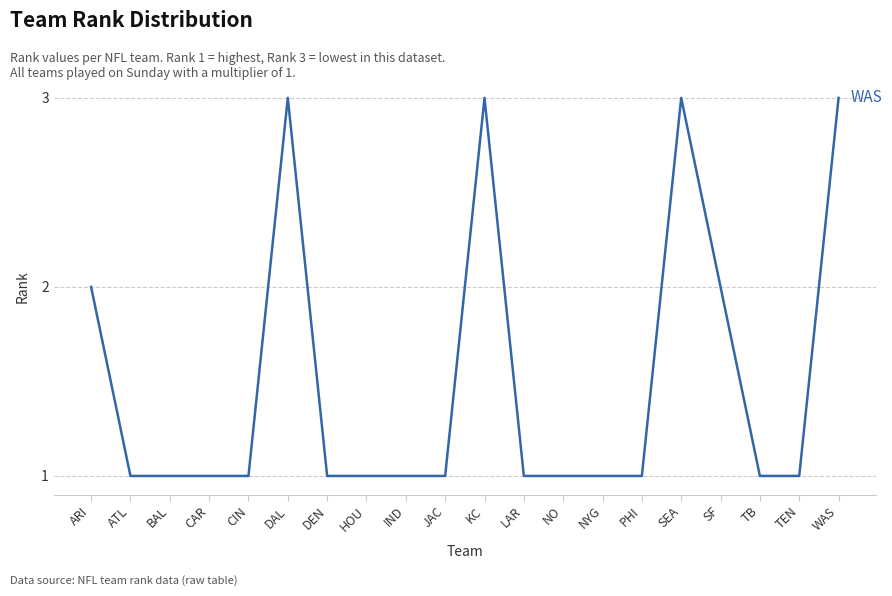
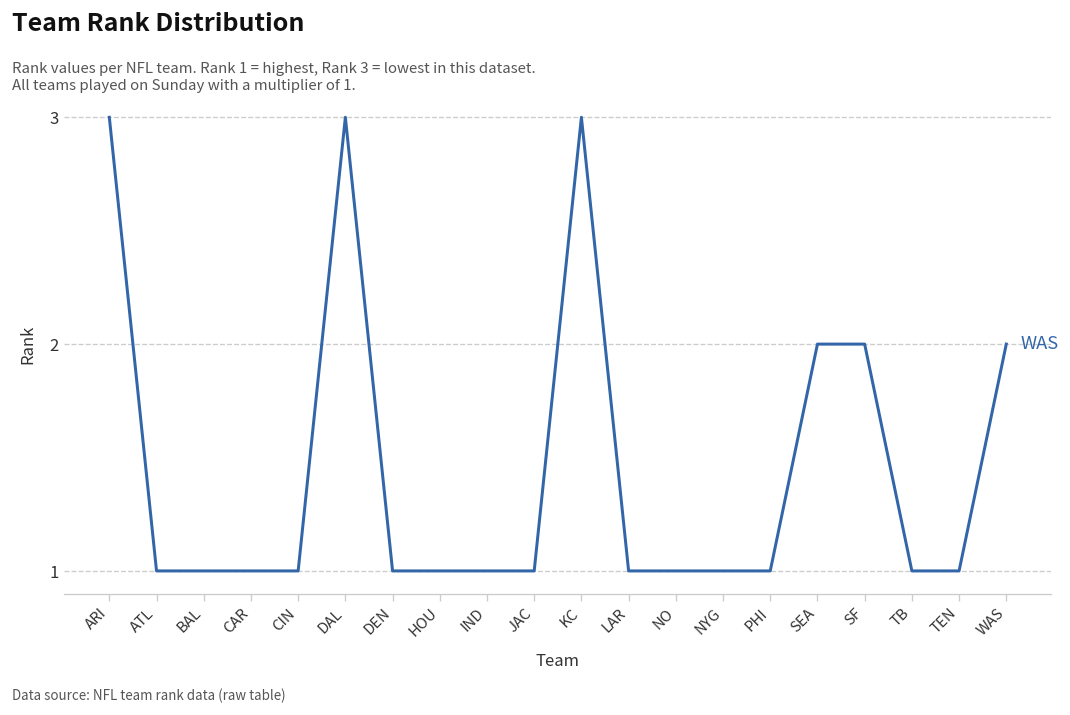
ARI: 2 -> 3
SEA: 3 -> 2
WAS: 3 -> 2
